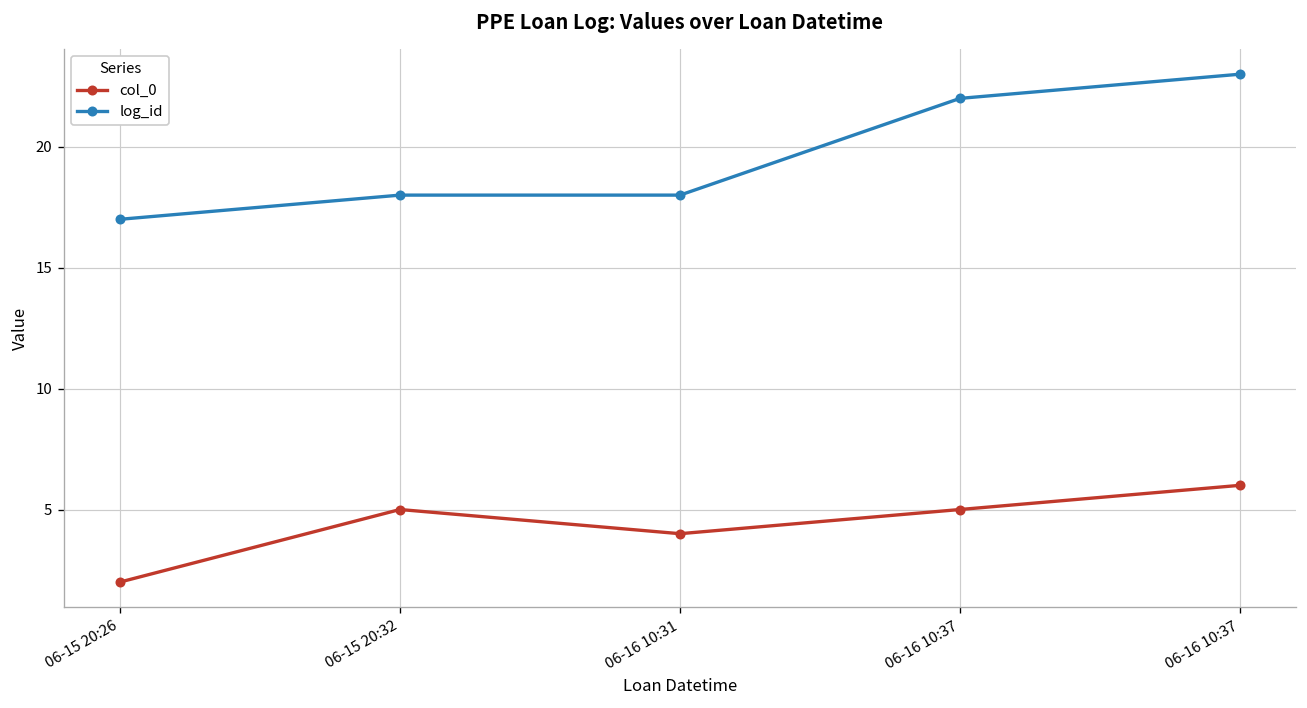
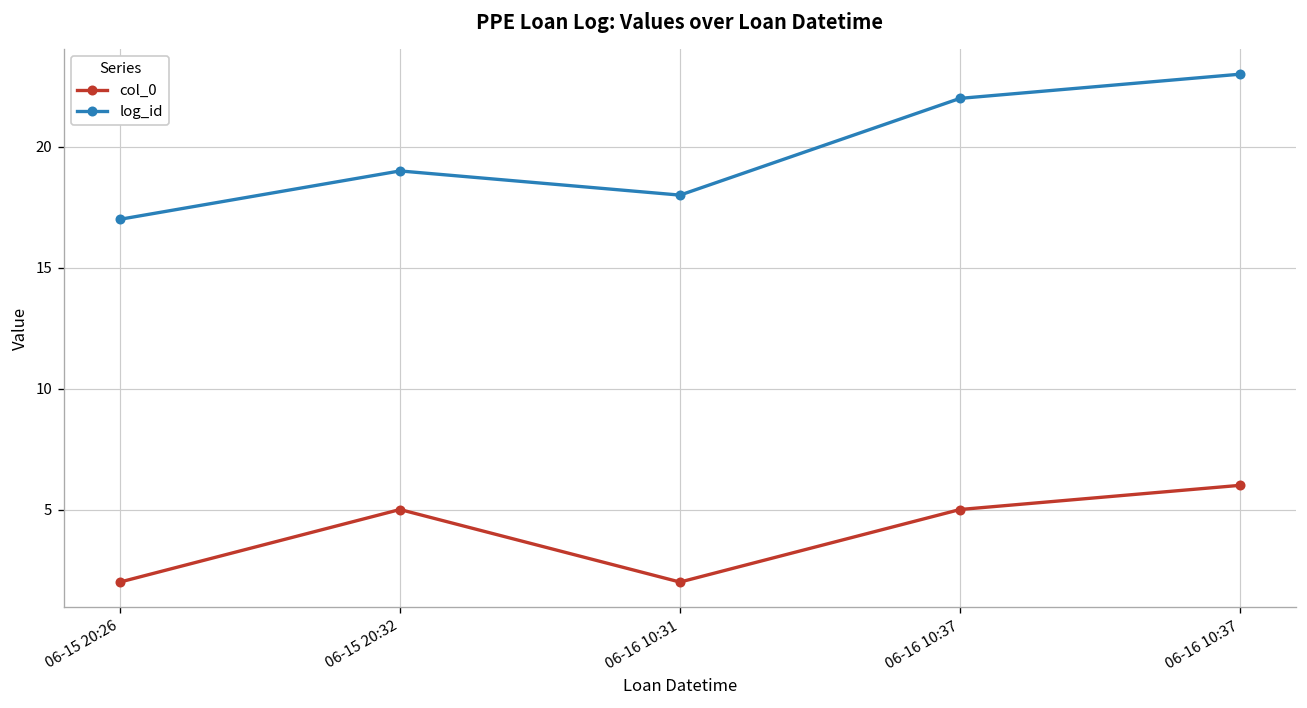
log_id, 06-15 20:32: 18 -> 19
col_0, 06-16 10:31: 4 -> 2
